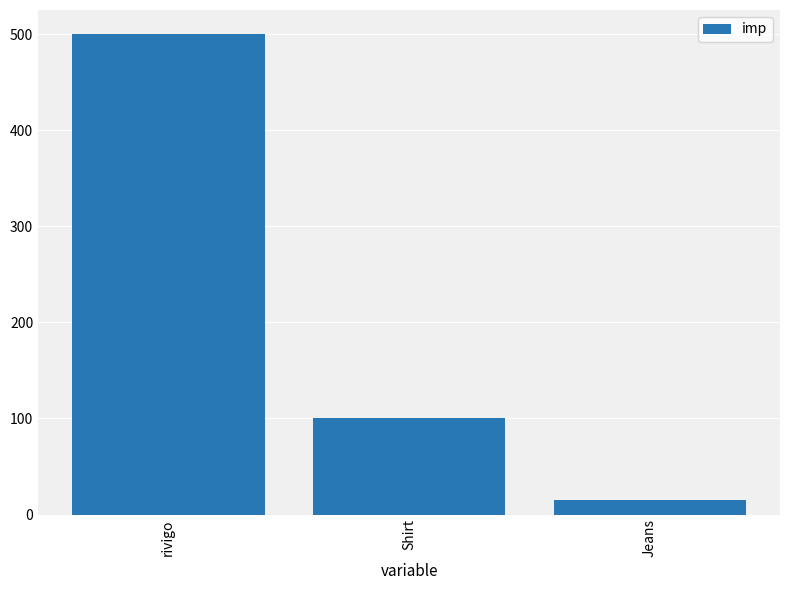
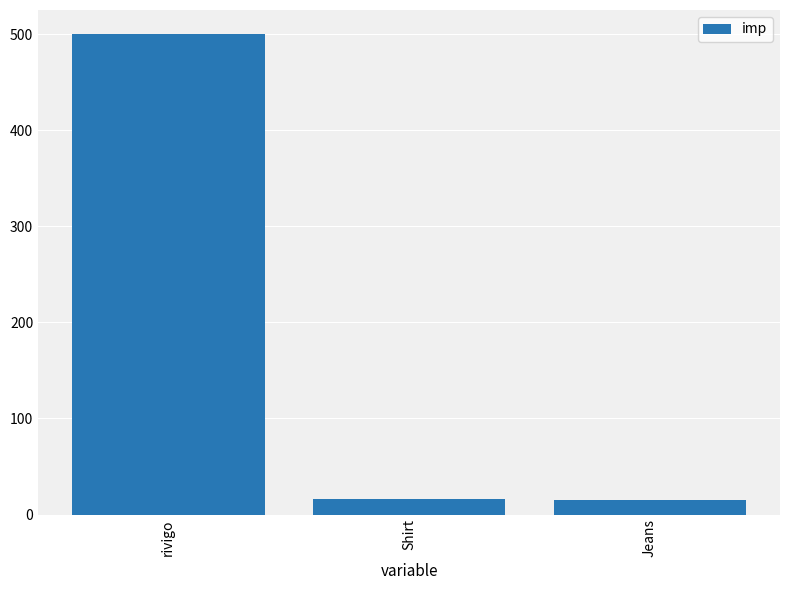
Shirt: 100 -> 20
